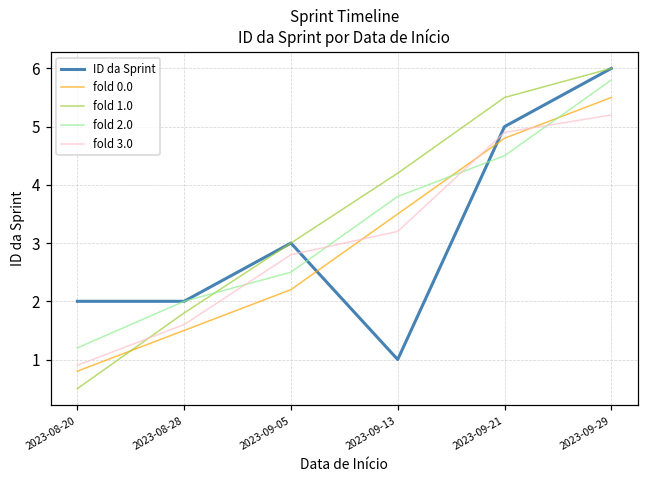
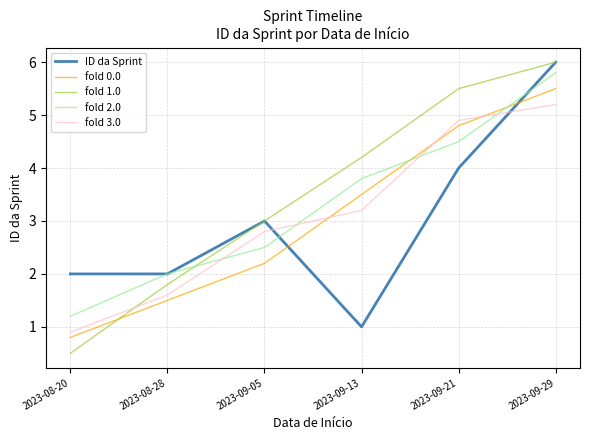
ID da Sprint, 2023-09-21: 5 -> 4
